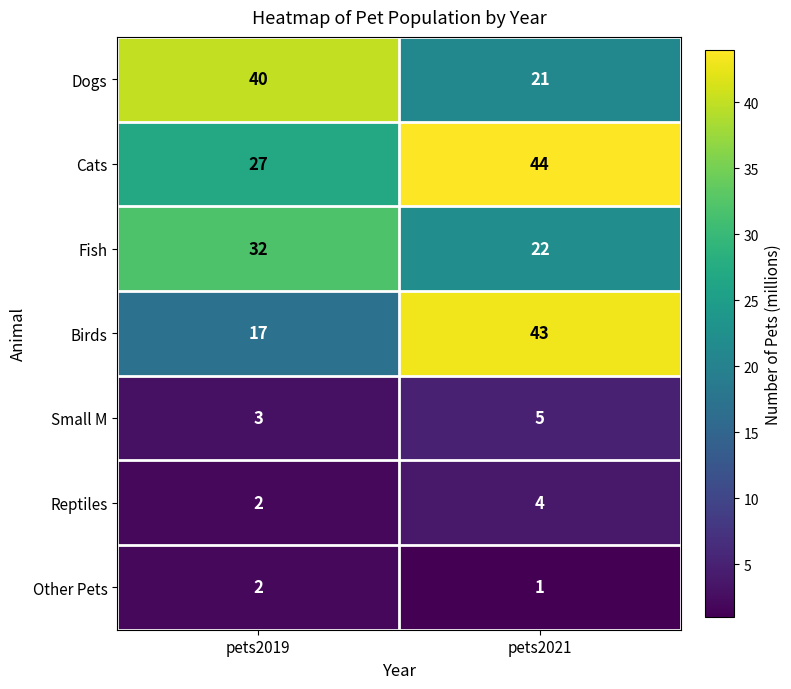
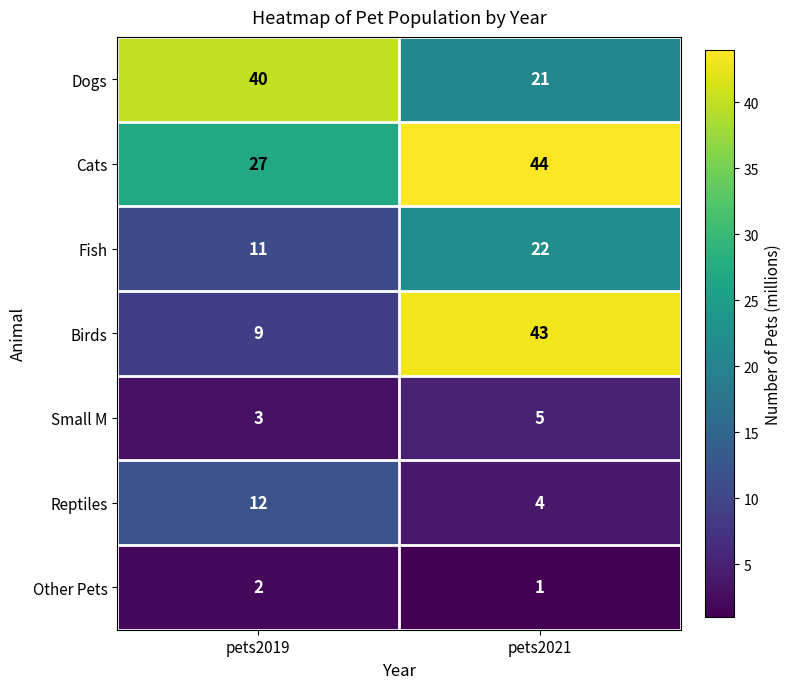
Fish, pets2019: 32 -> 11
Birds, pets2019: 17 -> 9
Reptiles, pets2019: 2 -> 12
